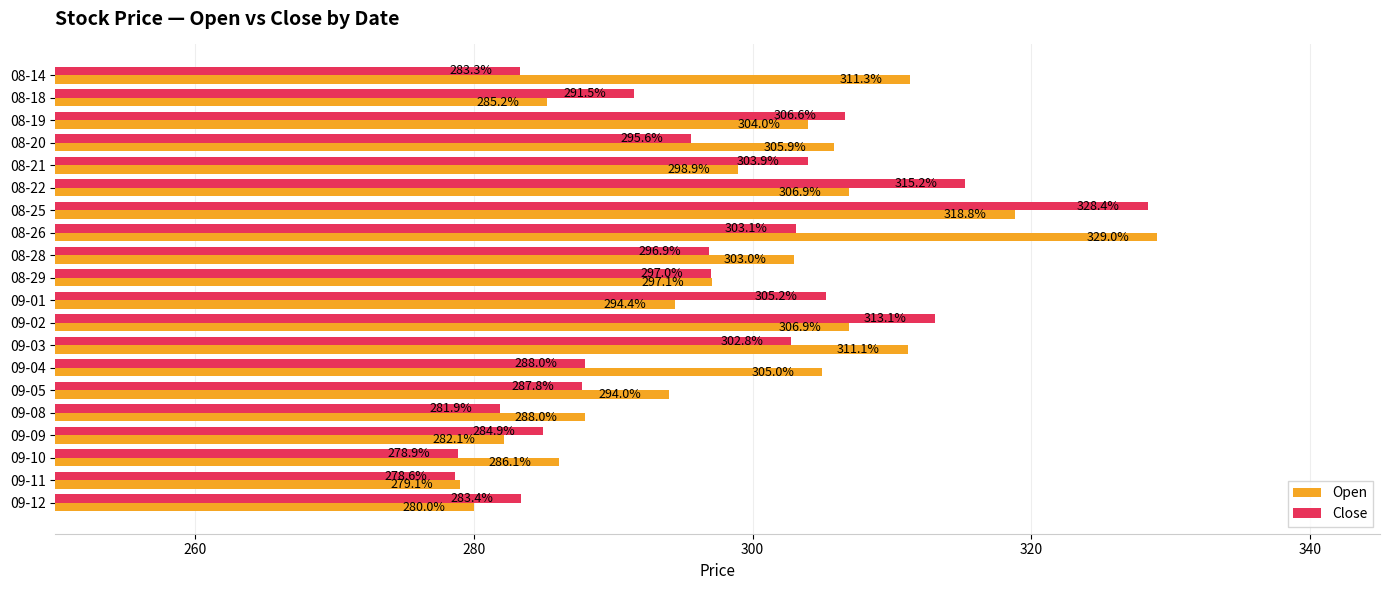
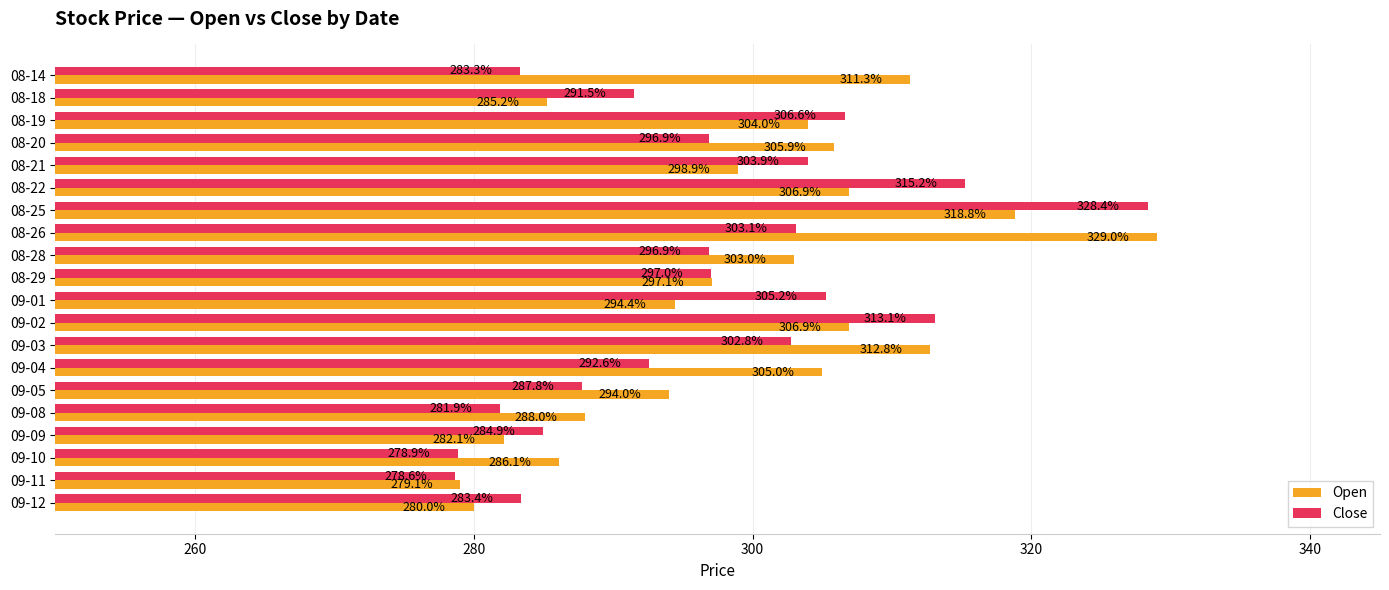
Close, 08-20: 295.6% -> 296.9%
Open, 09-03: 311.1% -> 312.8%
Close, 09-04: 288.0% -> 292.6%
